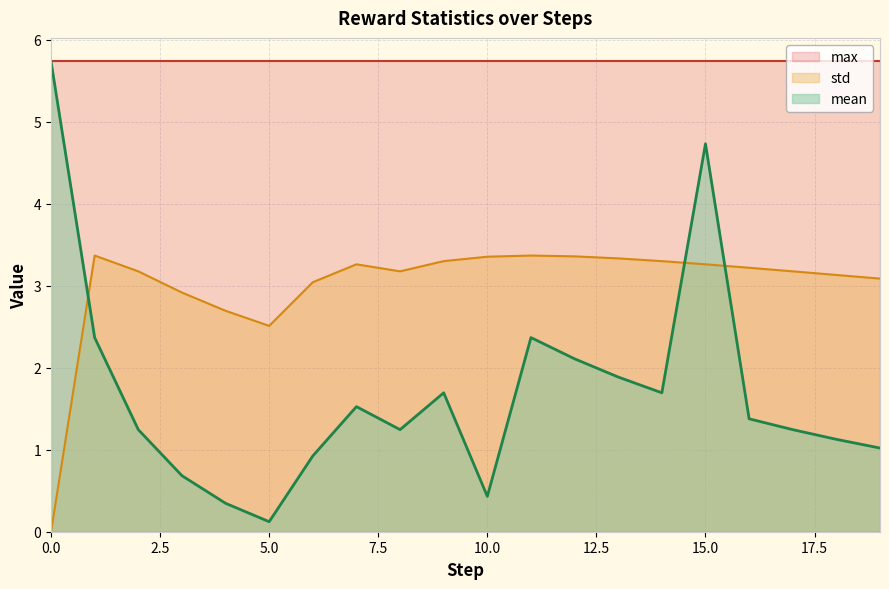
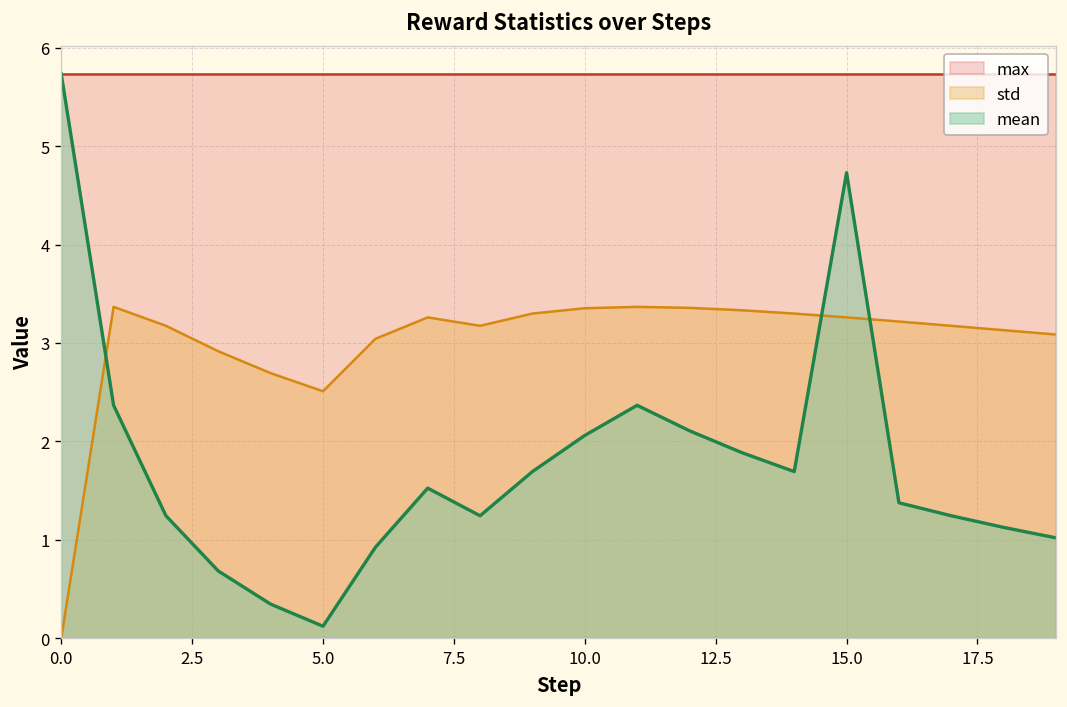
mean, 10.0: 0.4 -> 2.1
